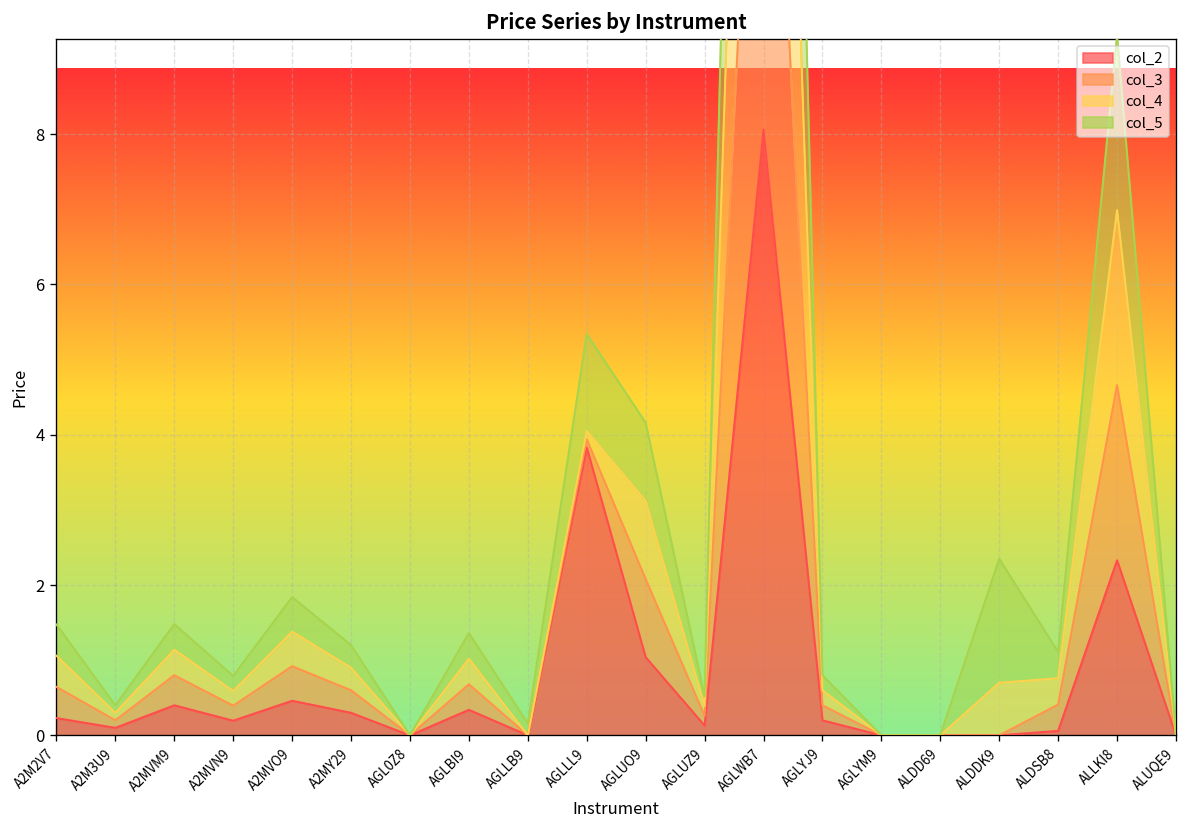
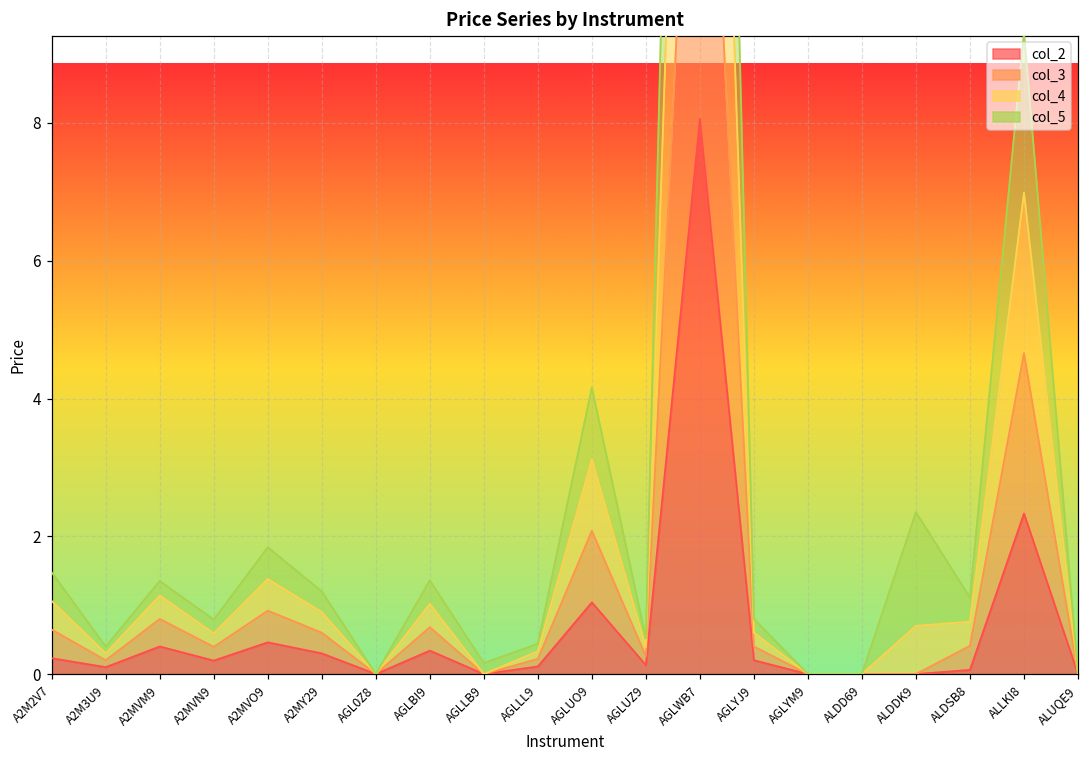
col_5, A2MVM9: 0.3 -> 0.2
col_2, AGLLL9: 3.8 -> 0.1
col_5, AGLLL9: 1.3 -> 0.1
